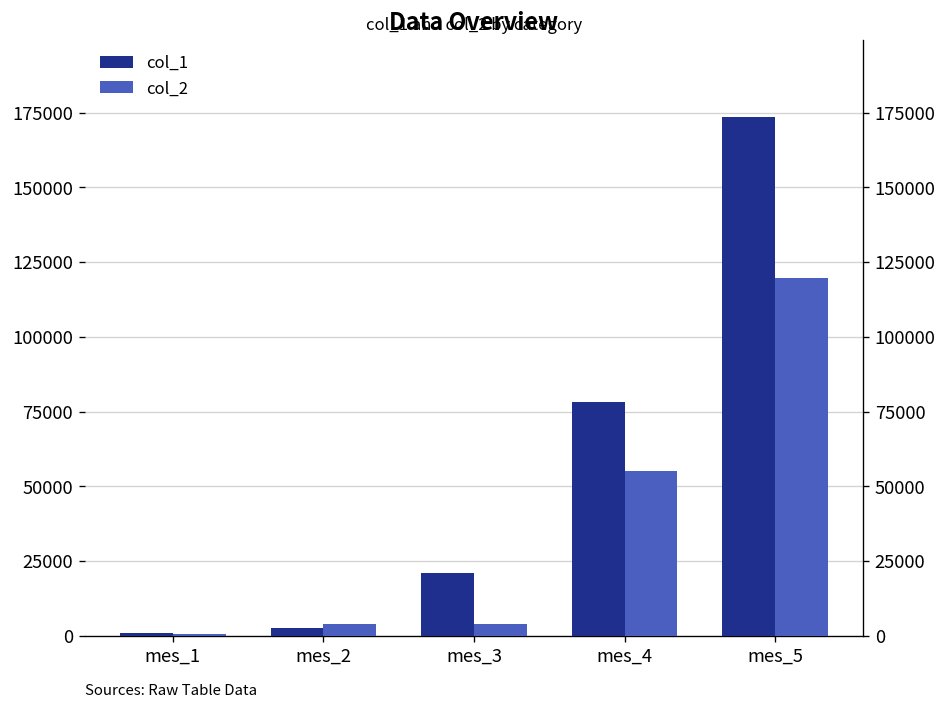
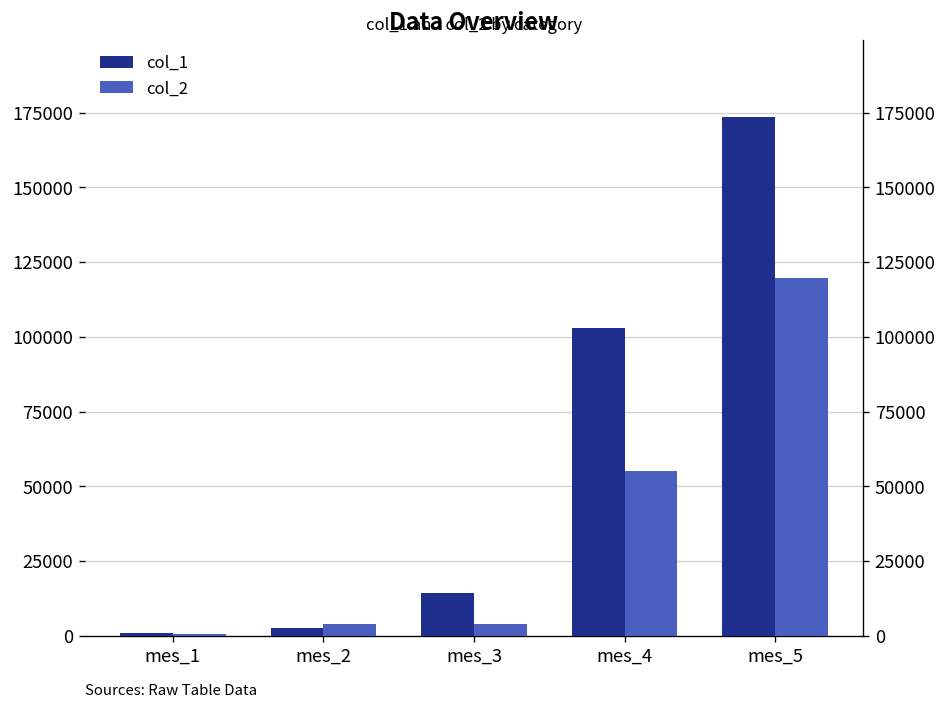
col_1, mes_3: 21000 -> 14000
col_1, mes_4: 78000 -> 103000
